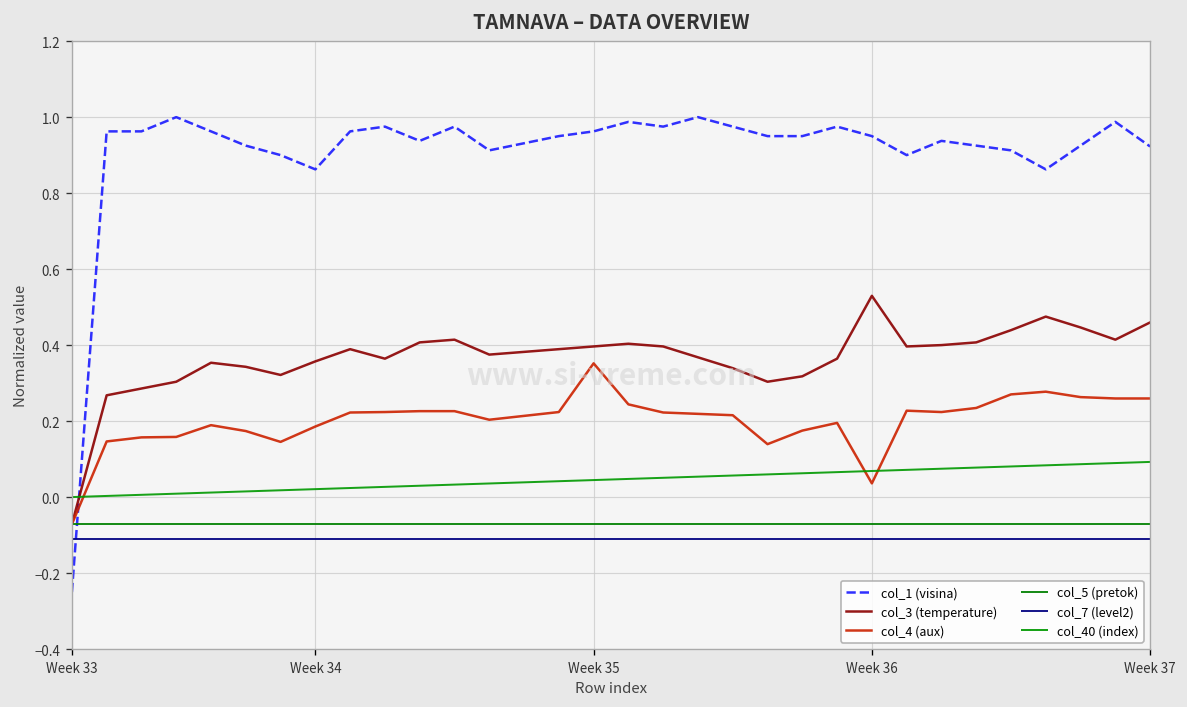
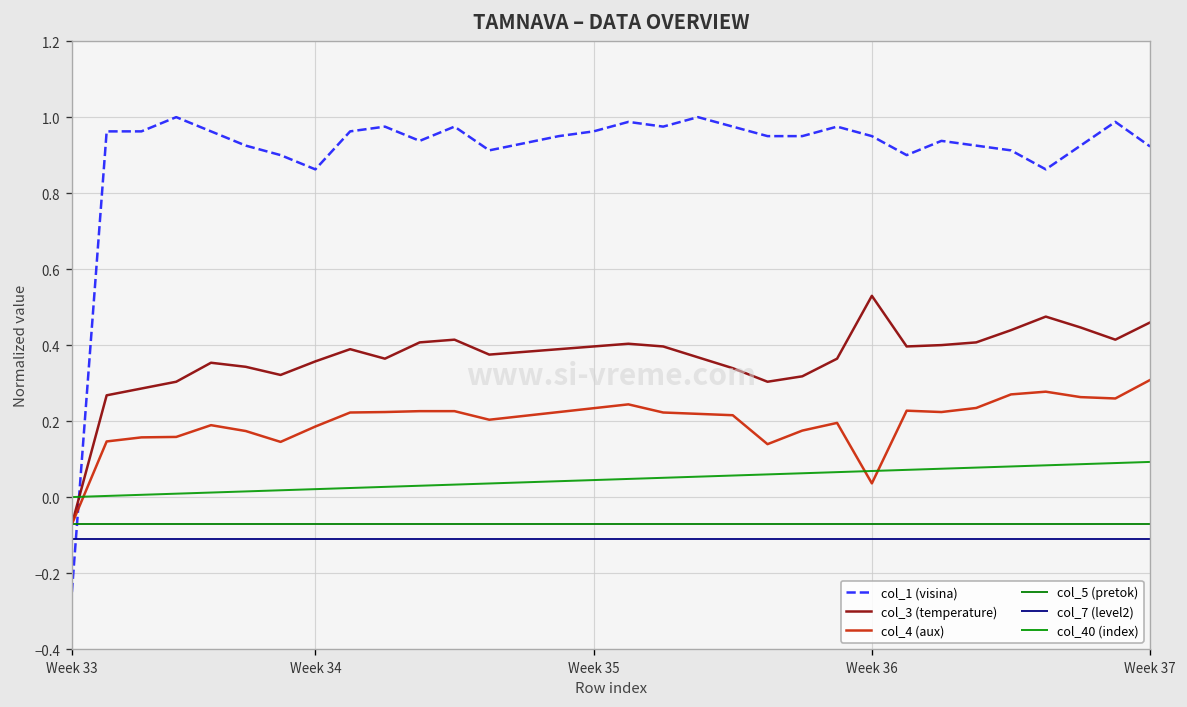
col_4 (aux), Week 35: 0.35 -> 0.23
col_4 (aux), Week 37: 0.26 -> 0.31
